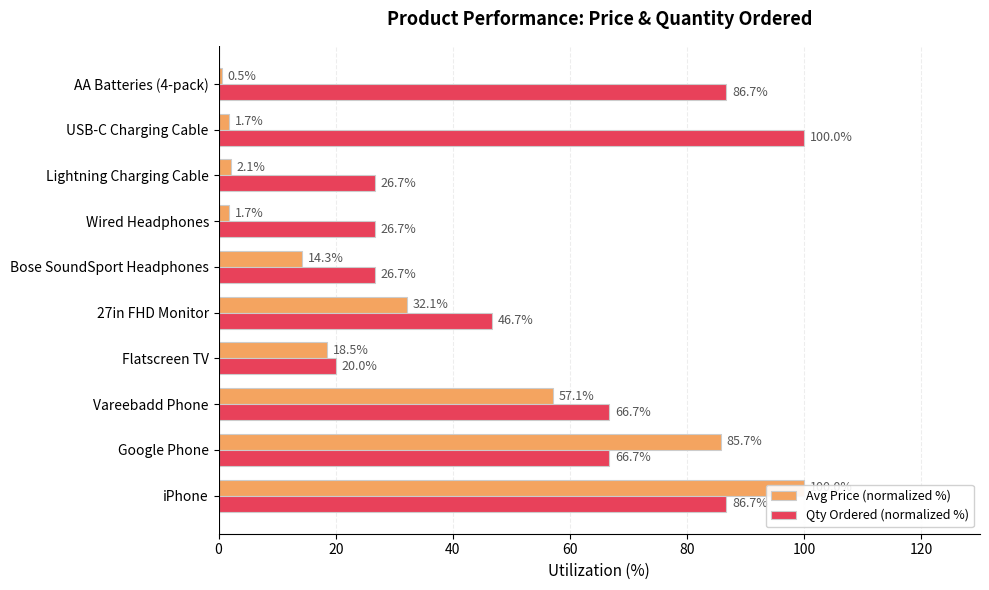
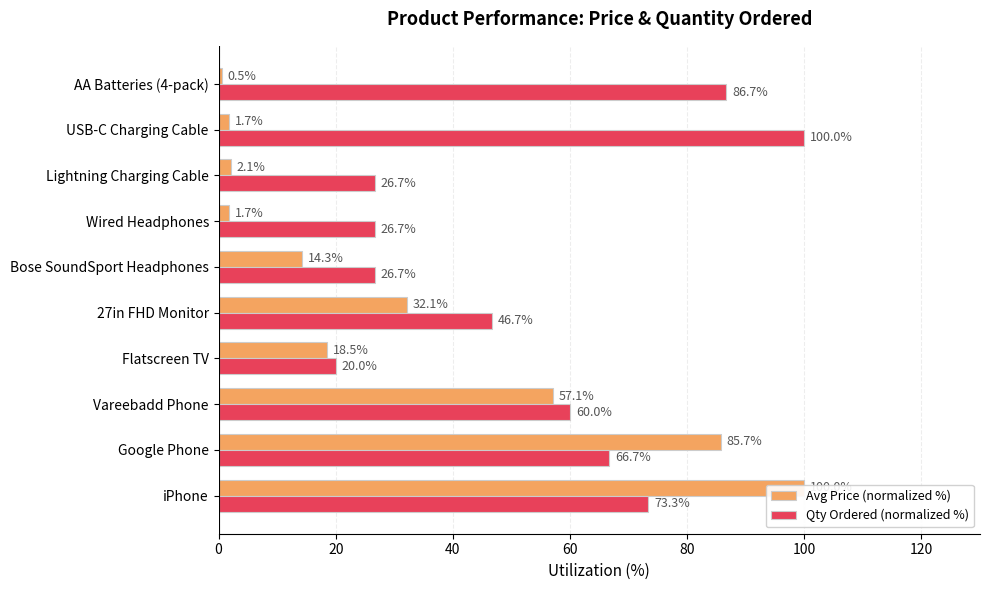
Qty Ordered (normalized %), Vareebadd Phone: 66.7% -> 60.0%
Qty Ordered (normalized %), iPhone: 86.7% -> 73.3%
